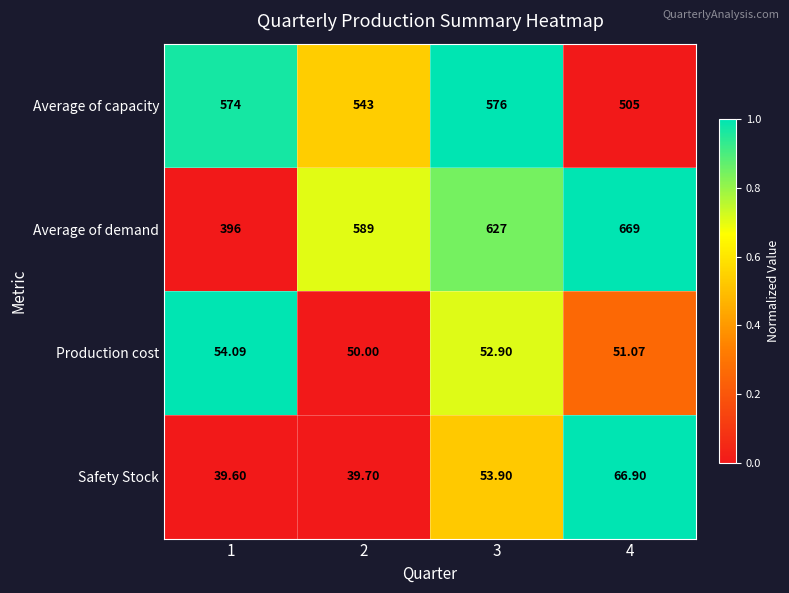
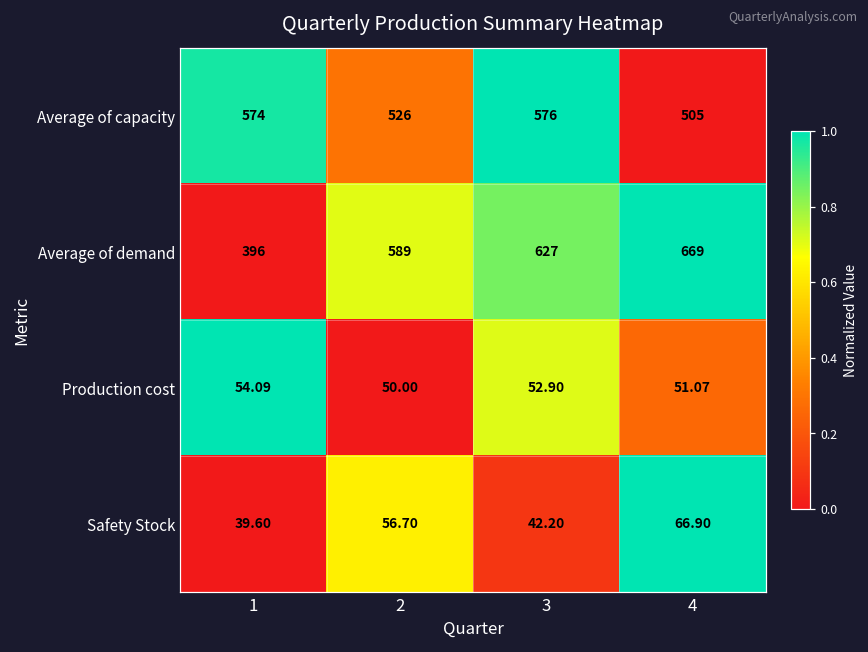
Average of capacity, 2: 543 -> 526
Safety Stock, 2: 39.70 -> 56.70
Safety Stock, 3: 53.90 -> 42.20
